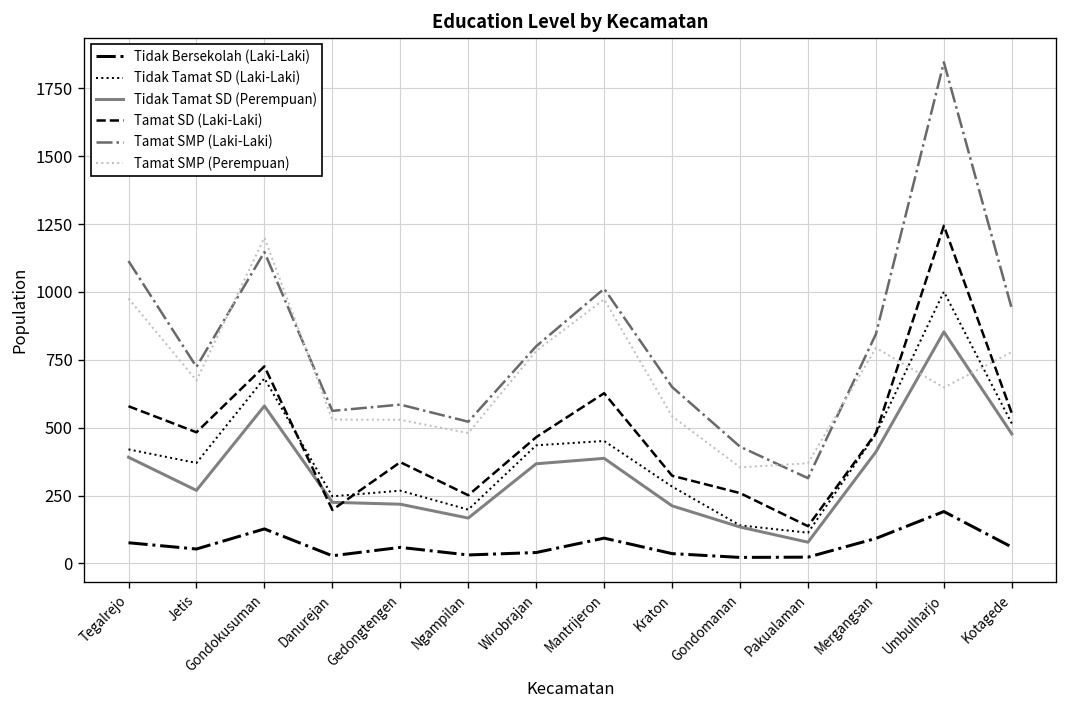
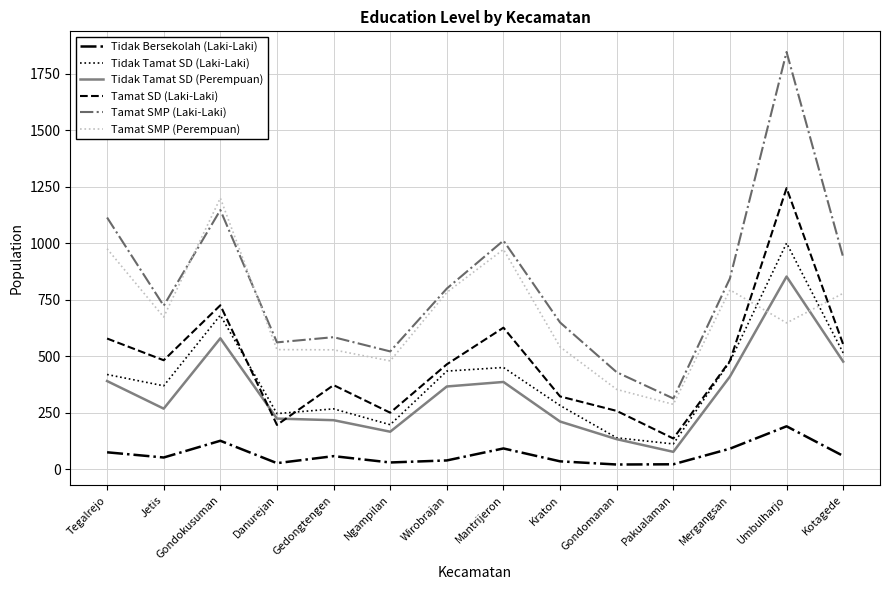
Tamat SMP (Perempuan), Pakualaman: 370 -> 290
